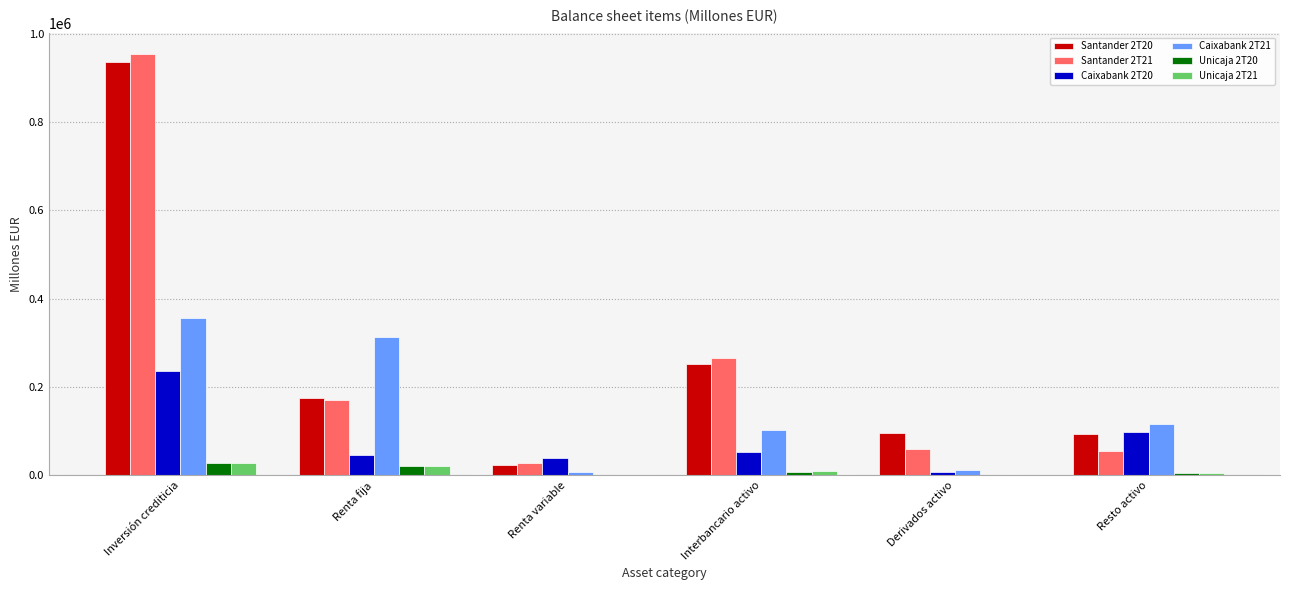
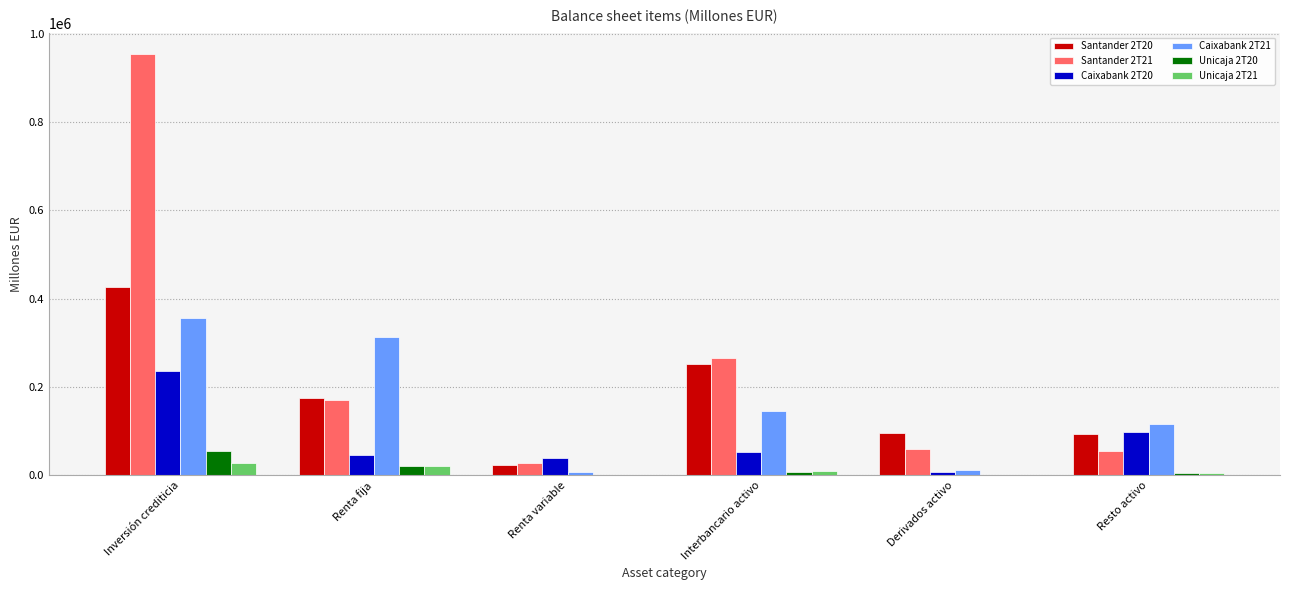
Santander 2T20, Inversión crediticia: 930000 -> 430000
Unicaja 2T20, Inversión crediticia: 30000 -> 60000
Caixabank 2T21, Interbancario activo: 100000 -> 150000
